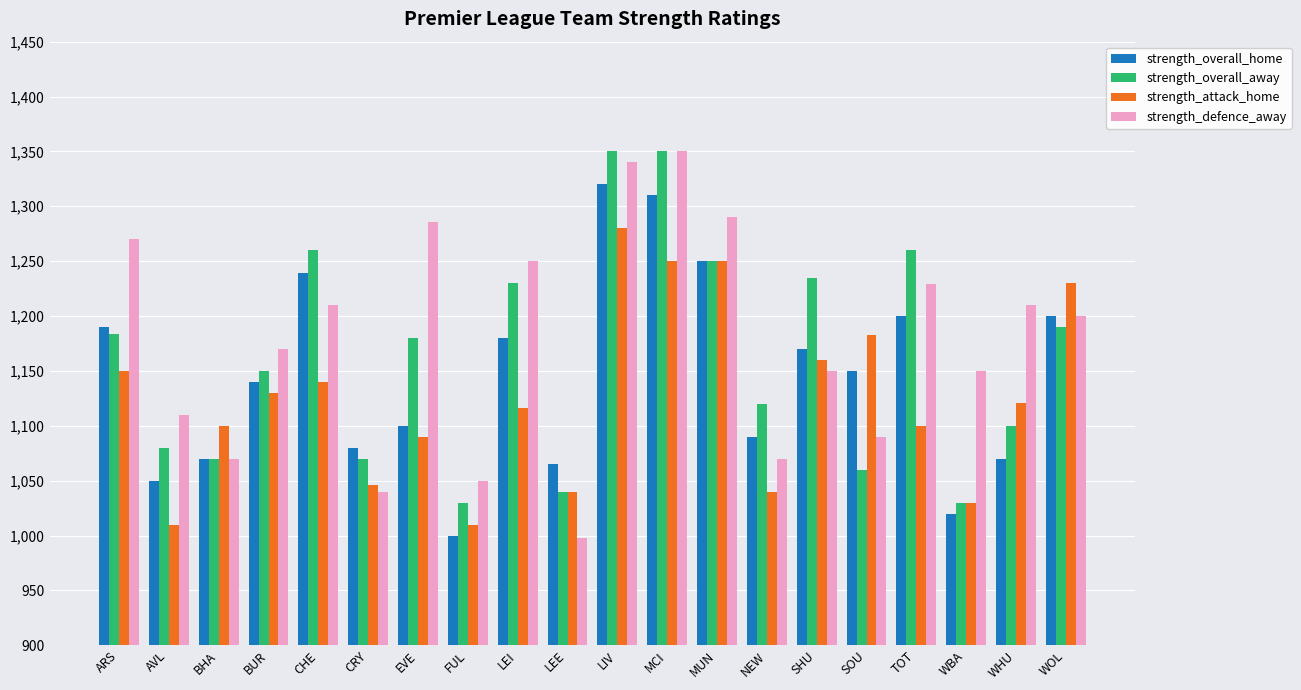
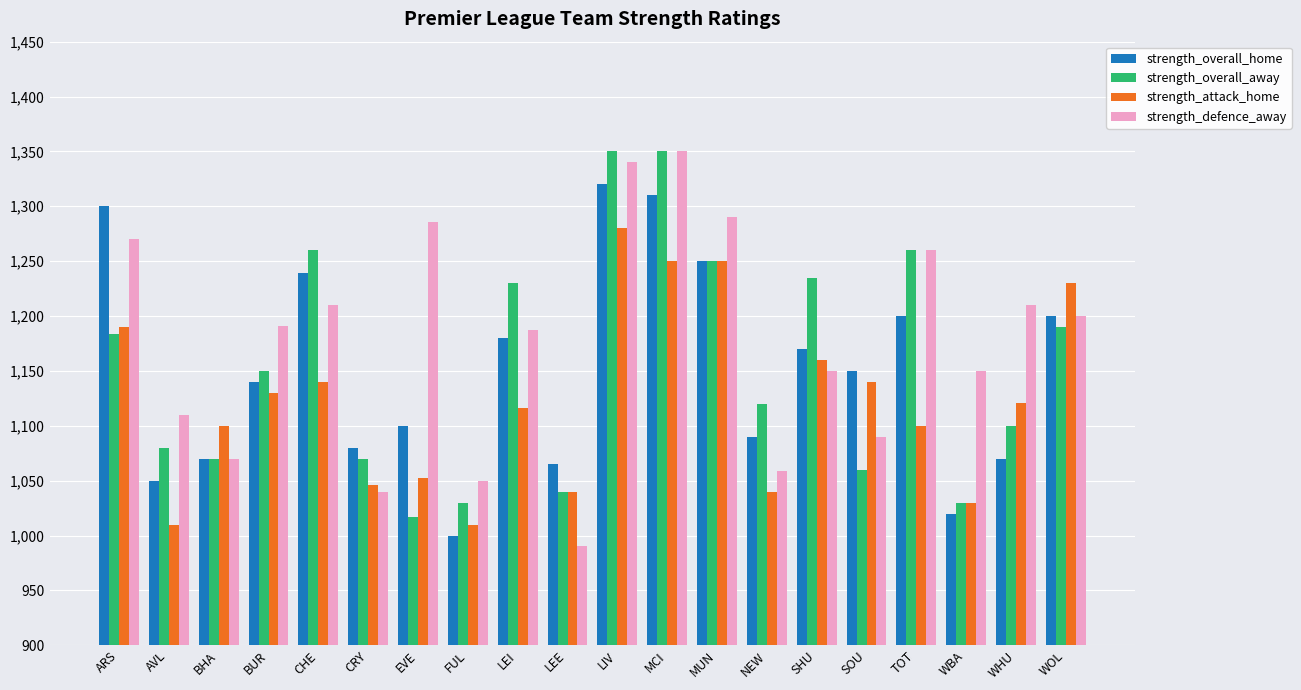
strength_overall_home, ARS: 1,190 -> 1,300
strength_attack_home, ARS: 1,150 -> 1,190
strength_defence_away, BUR: 1,170 -> 1,191
strength_overall_away, EVE: 1,180 -> 1,017
strength_attack_home, EVE: 1,090 -> 1,052
strength_defence_away, LEI: 1,250 -> 1,187
strength_defence_away, LEE: 998 -> 990
strength_defence_away, NEW: 1,070 -> 1,059
strength_attack_home, SOU: 1,183 -> 1,140
strength_defence_away, TOT: 1,229 -> 1,260
